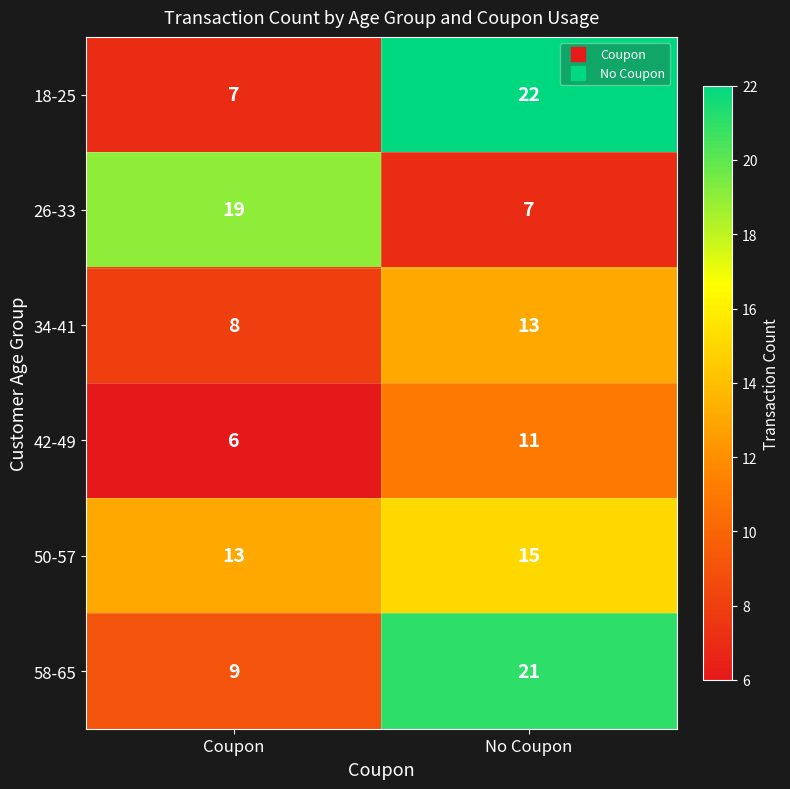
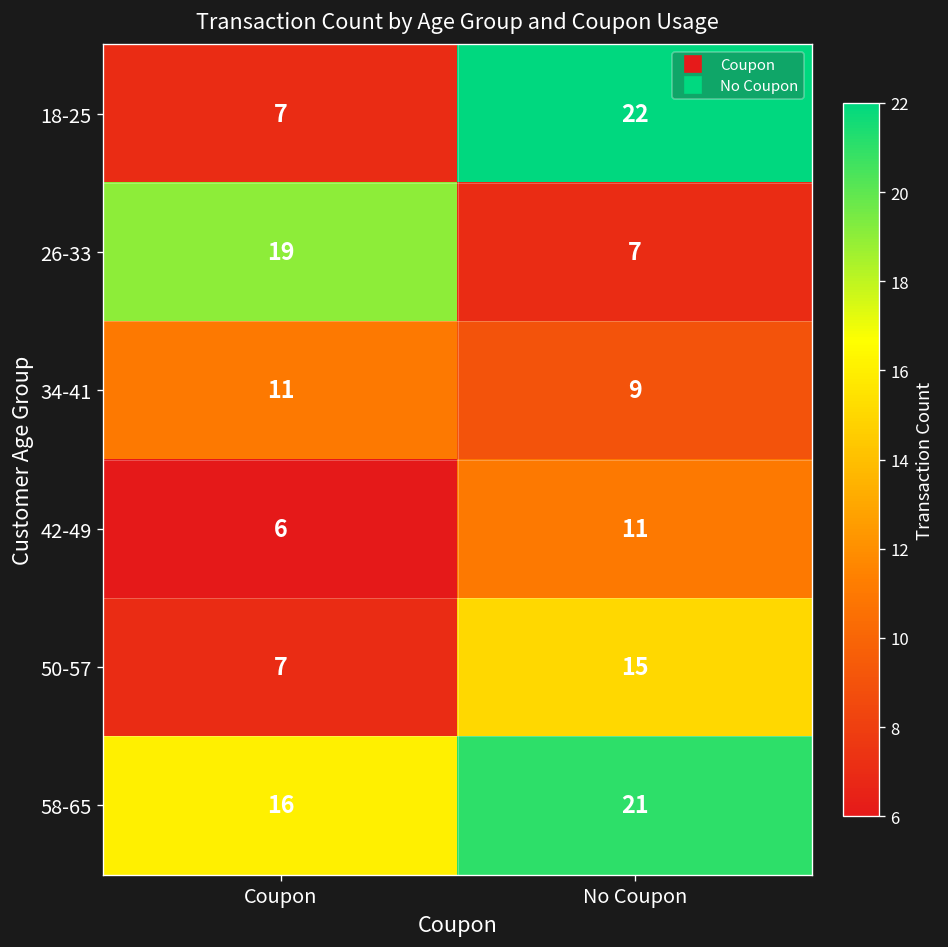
34-41, Coupon: 8 -> 11
34-41, No Coupon: 13 -> 9
50-57, Coupon: 13 -> 7
58-65, Coupon: 9 -> 16
